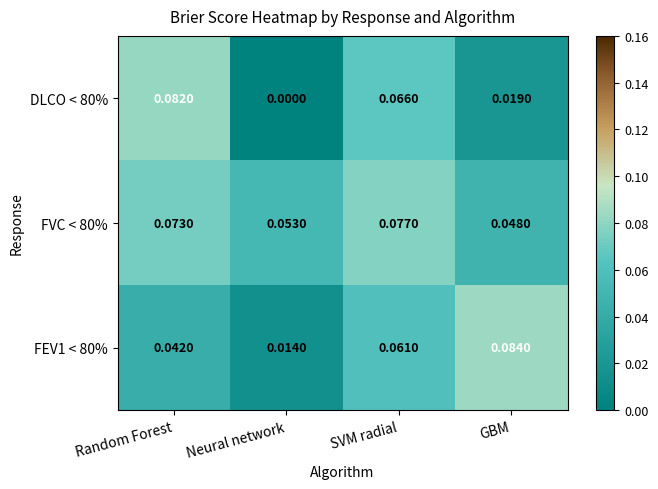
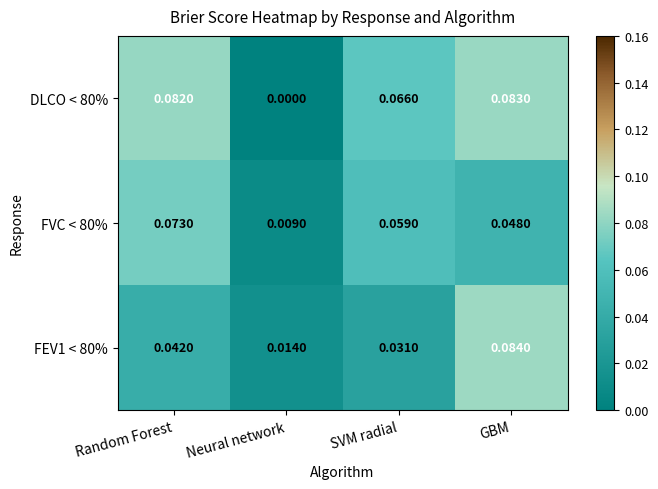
DLCO < 80%, GBM: 0.0190 -> 0.0830
FVC < 80%, Neural network: 0.0530 -> 0.0090
FVC < 80%, SVM radial: 0.0770 -> 0.0590
FEV1 < 80%, SVM radial: 0.0610 -> 0.0310
